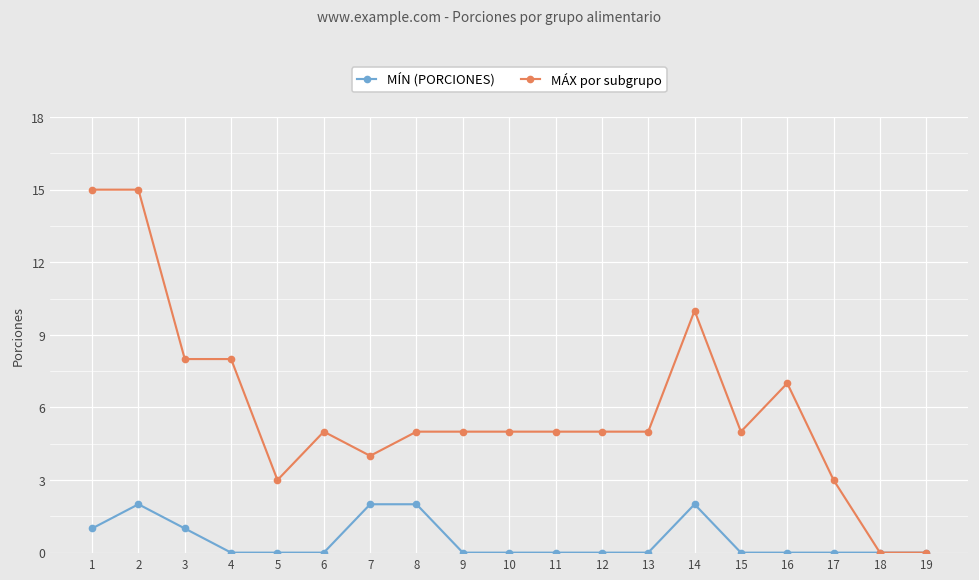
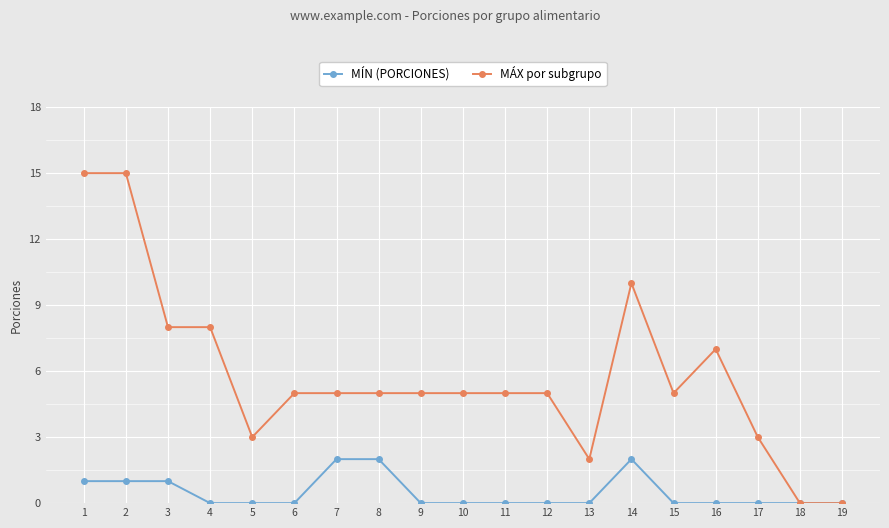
MÍN (PORCIONES), 2: 2 -> 1
MÁX por subgrupo, 7: 4 -> 5
MÁX por subgrupo, 13: 5 -> 2
